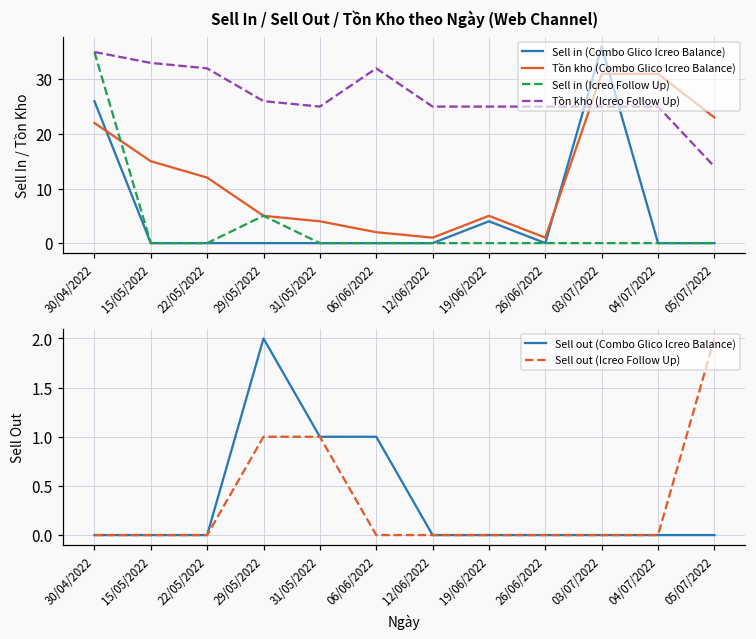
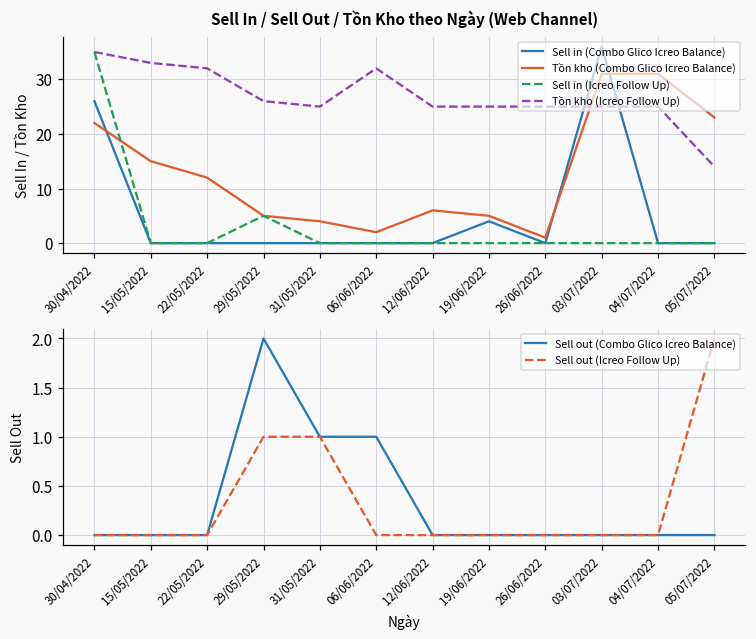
Sell In / Sell Out / Tồn Kho theo Ngày (Web Channel), Tồn kho (Combo Glico Icreo Balance), 12/06/2022: 1 -> 6
